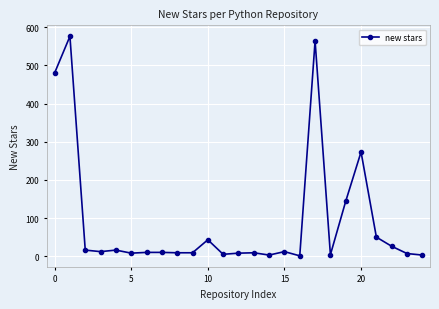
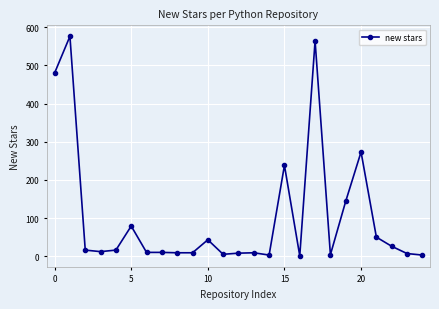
5: 10 -> 80
15: 10 -> 240
